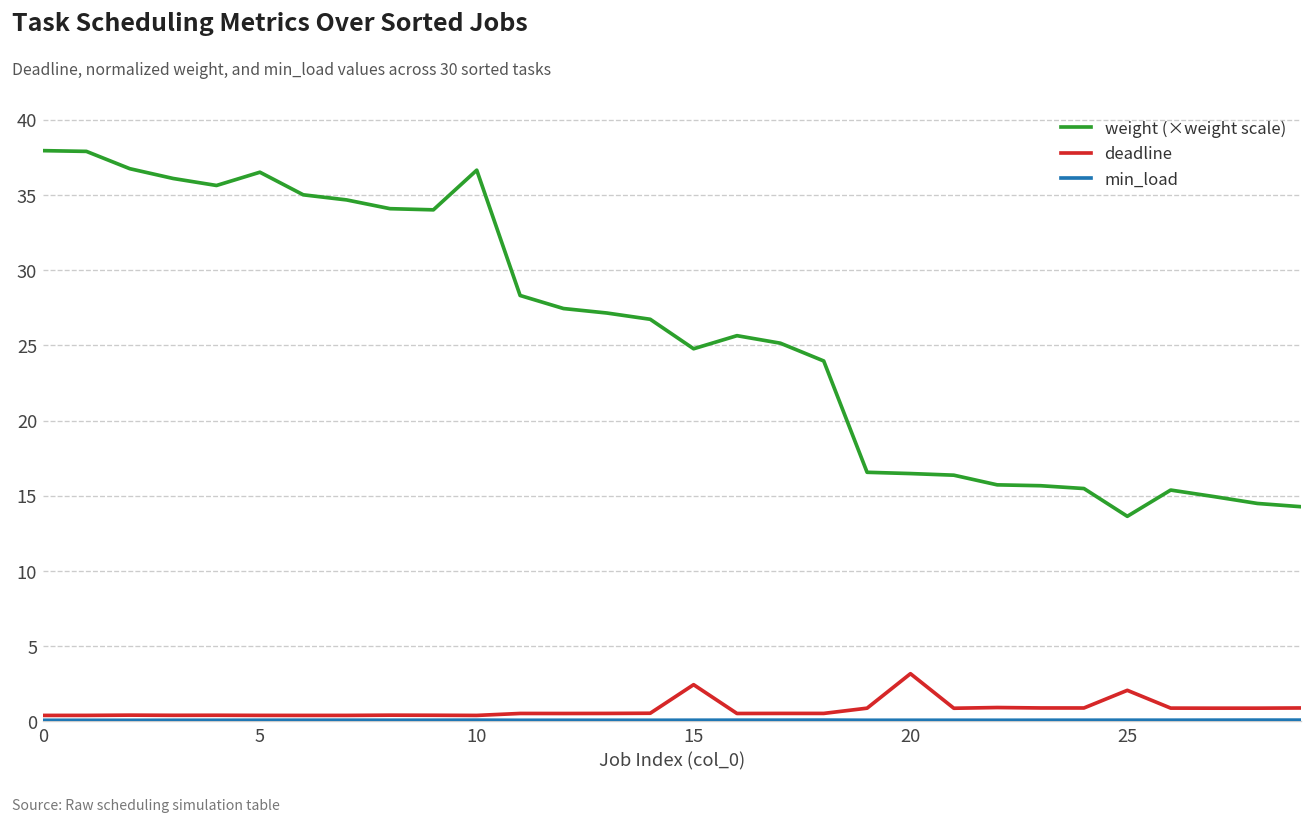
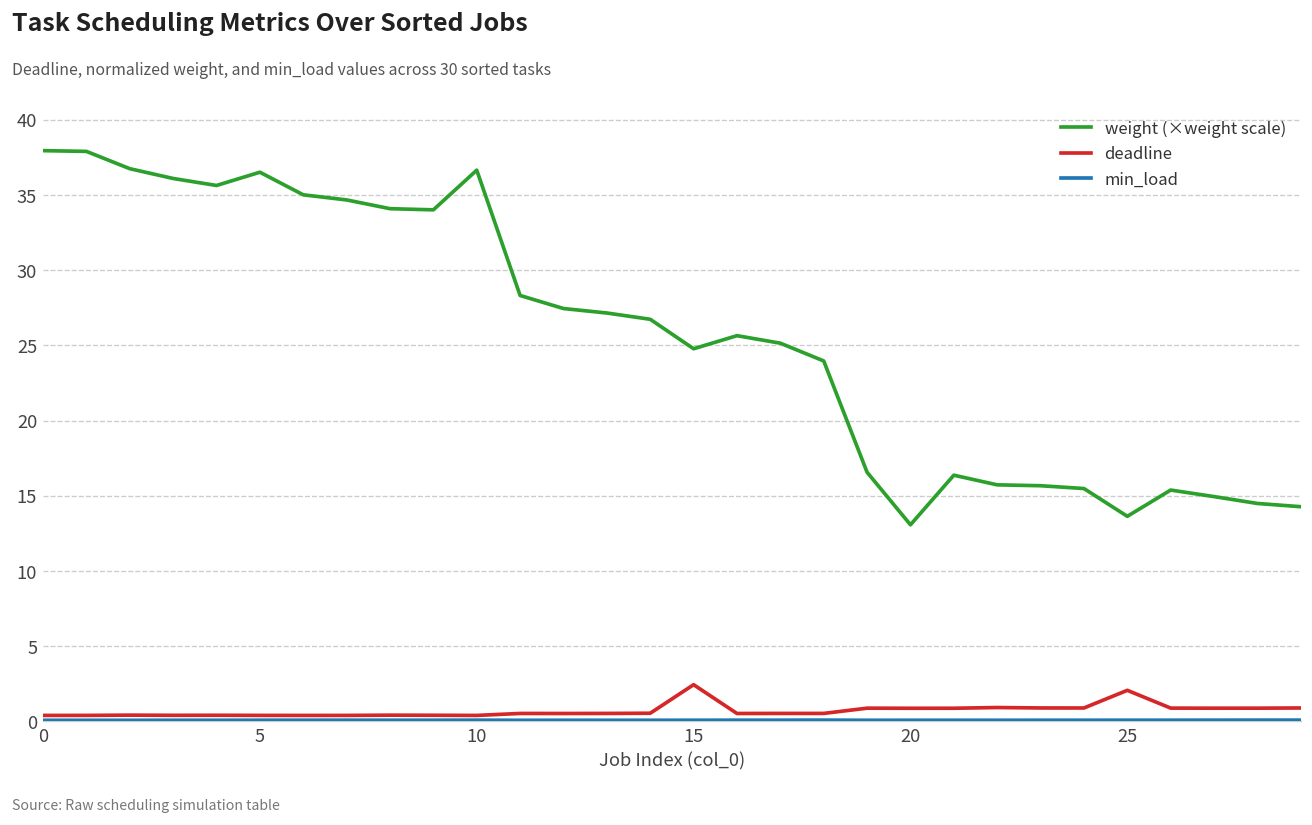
weight (×weight scale), 20: 16.5 -> 13.1
deadline, 20: 3.2 -> 0.9
